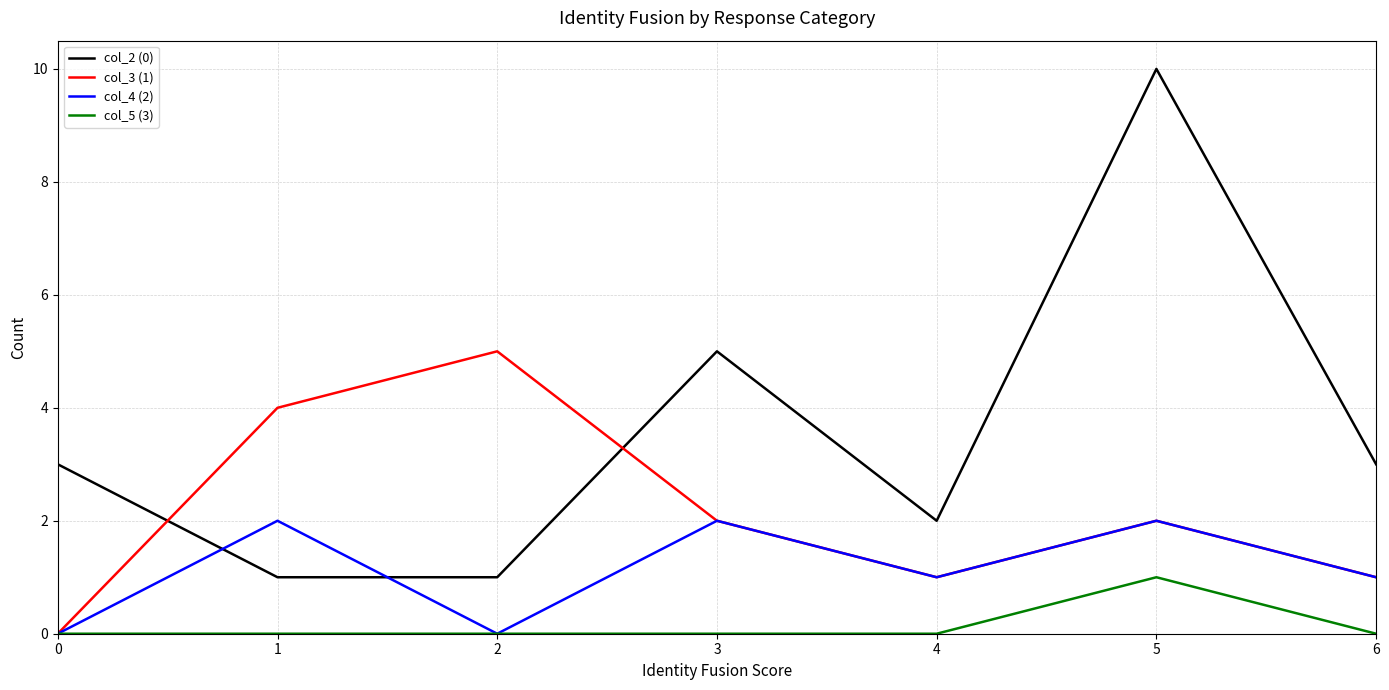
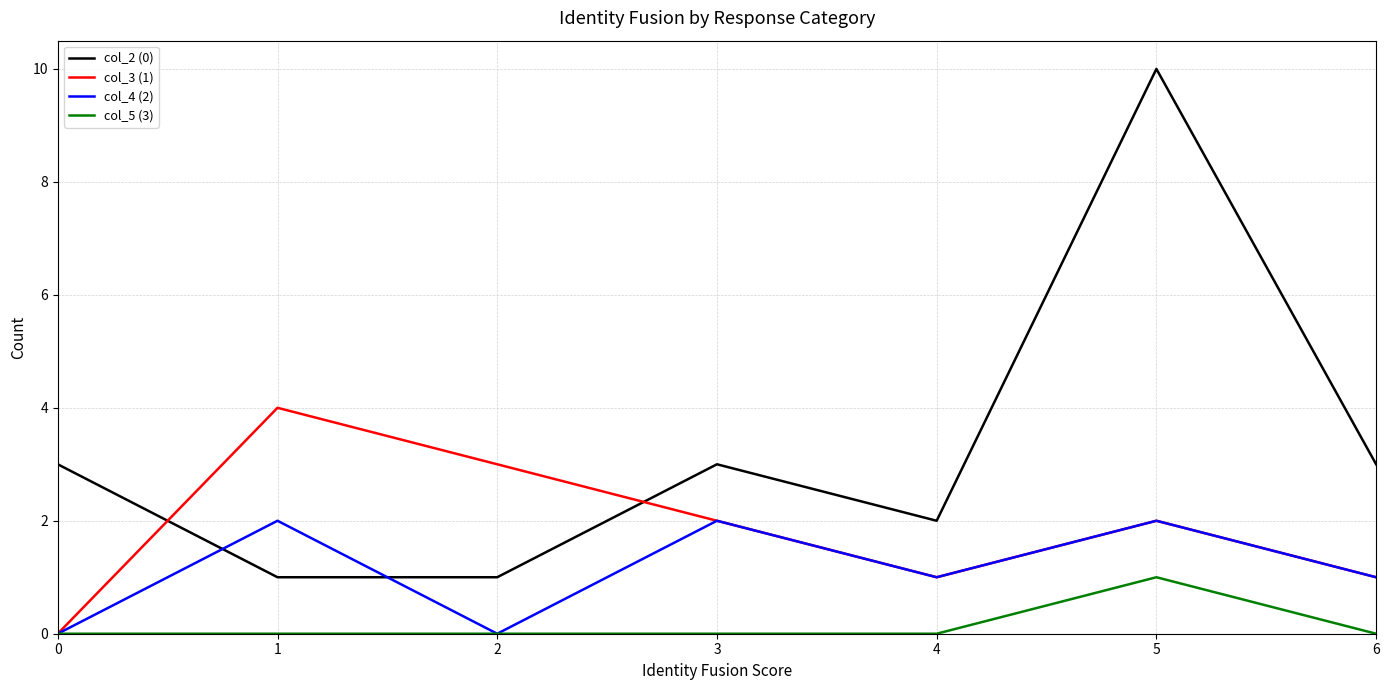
col_3 (1), 2: 5 -> 3
col_2 (0), 3: 5 -> 3
